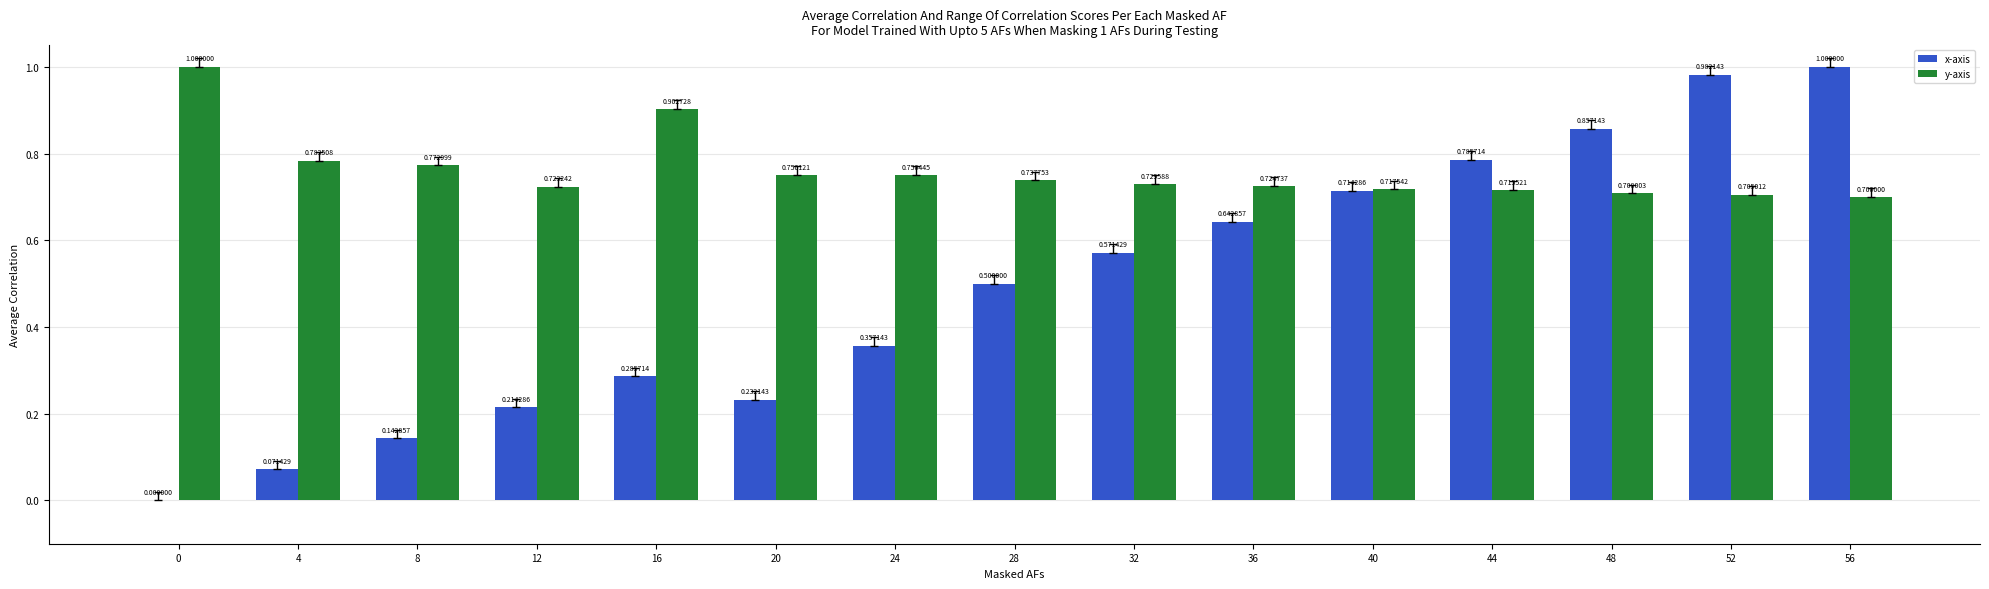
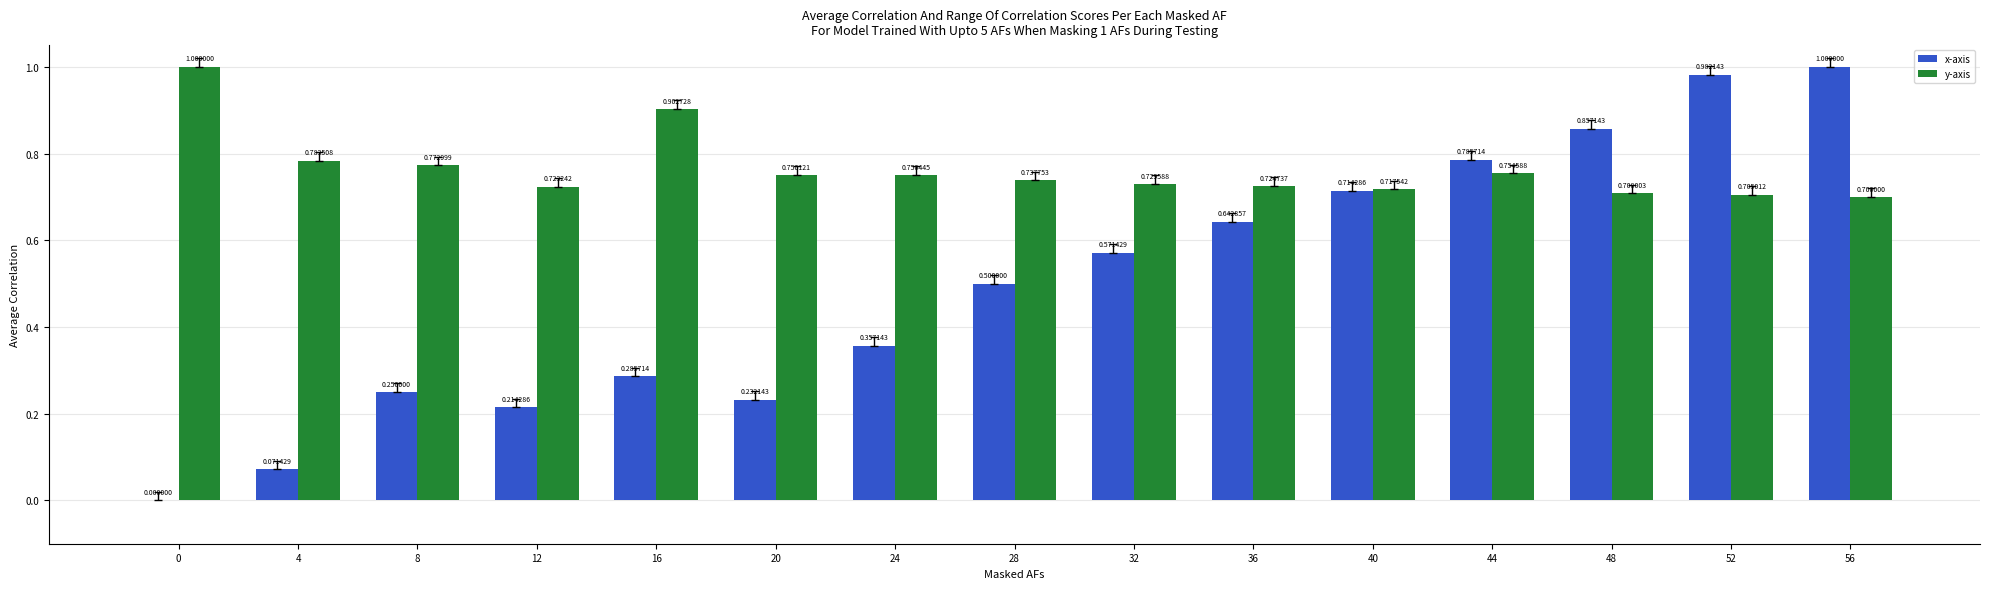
x-axis, 8: 0.142857 -> 0.250000
y-axis, 44: 0.715521 -> 0.754588
